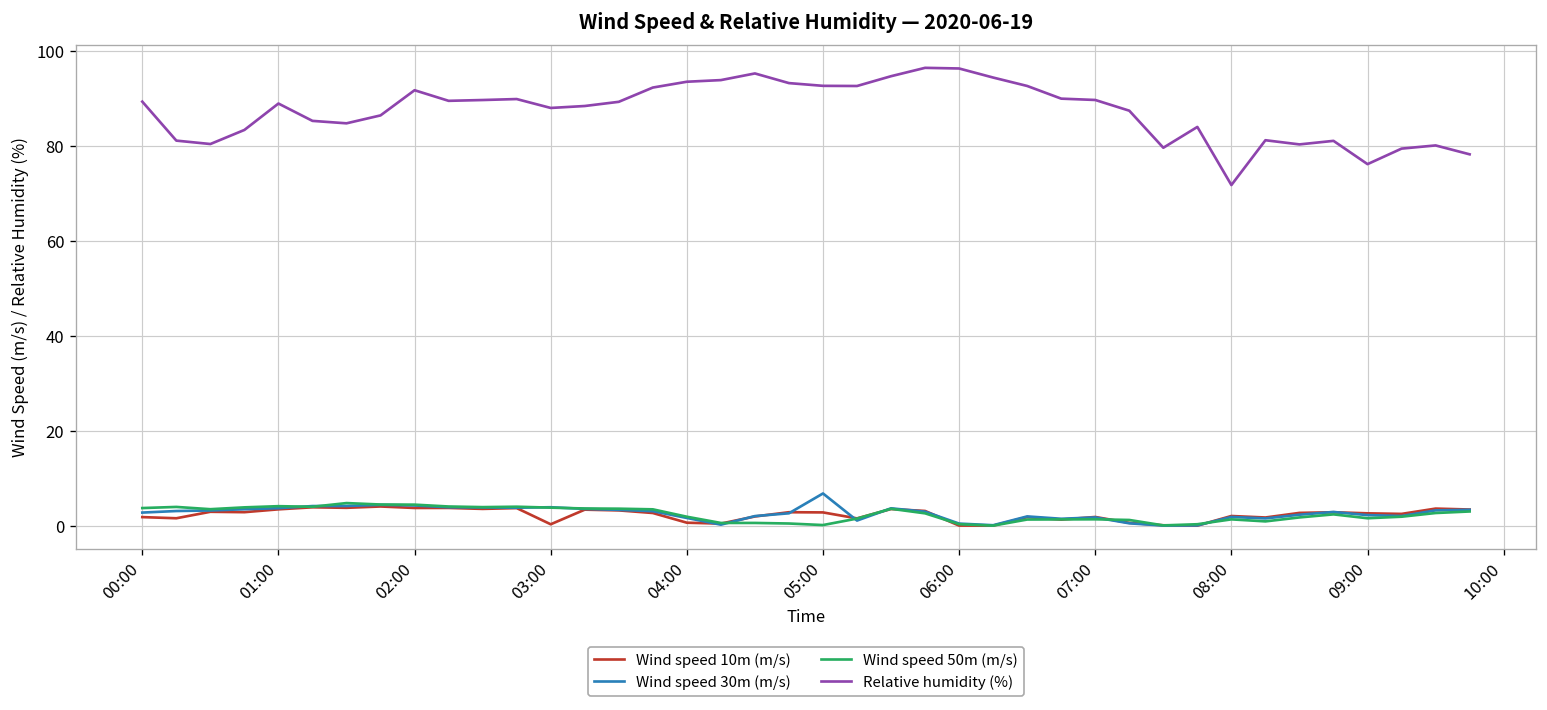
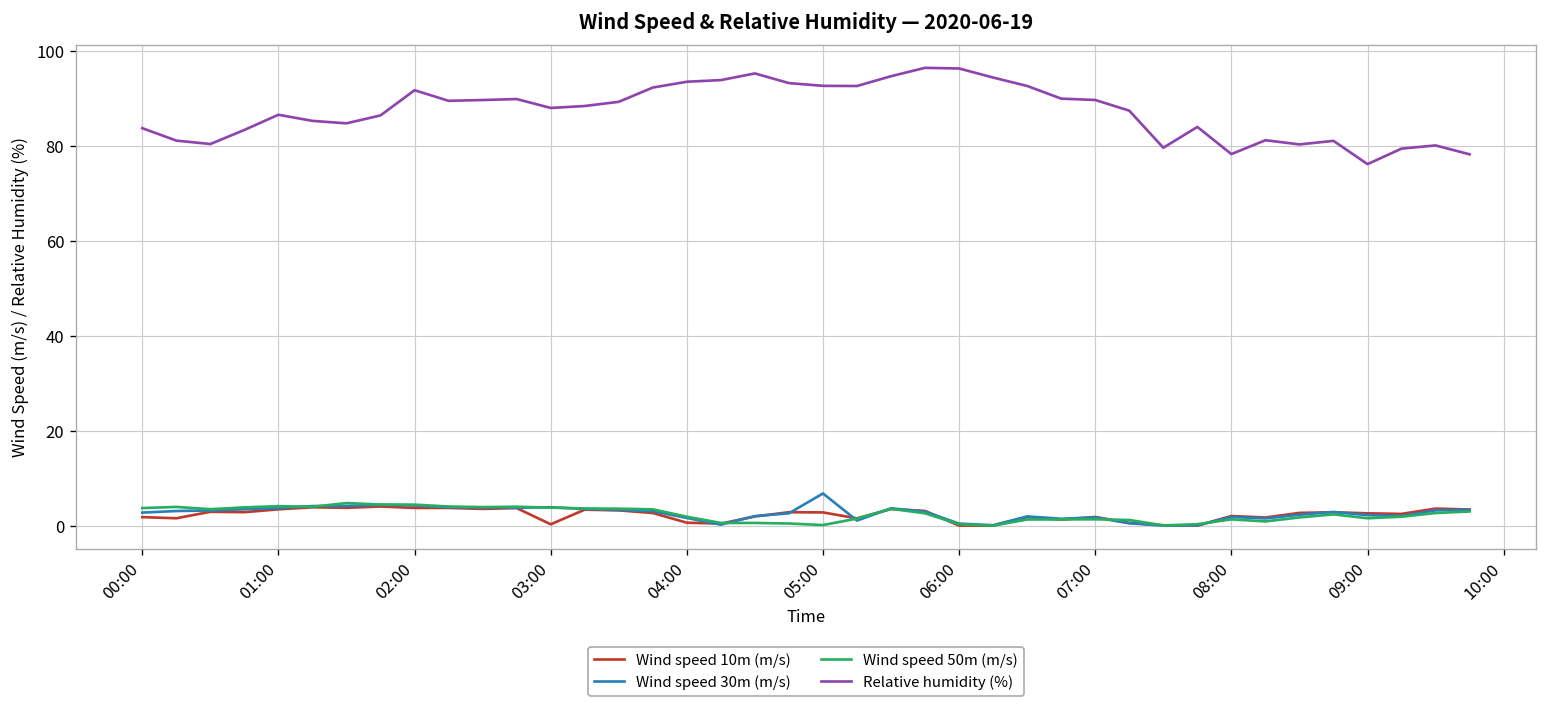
Relative humidity (%), 00:00: 89 -> 84
Relative humidity (%), 01:00: 89 -> 87
Relative humidity (%), 08:00: 72 -> 78
